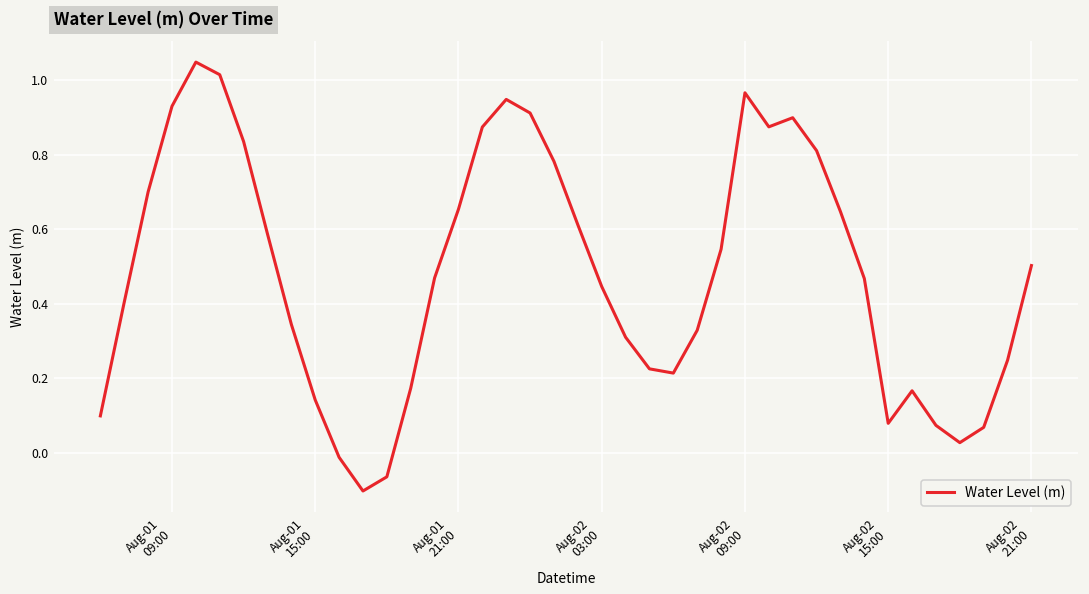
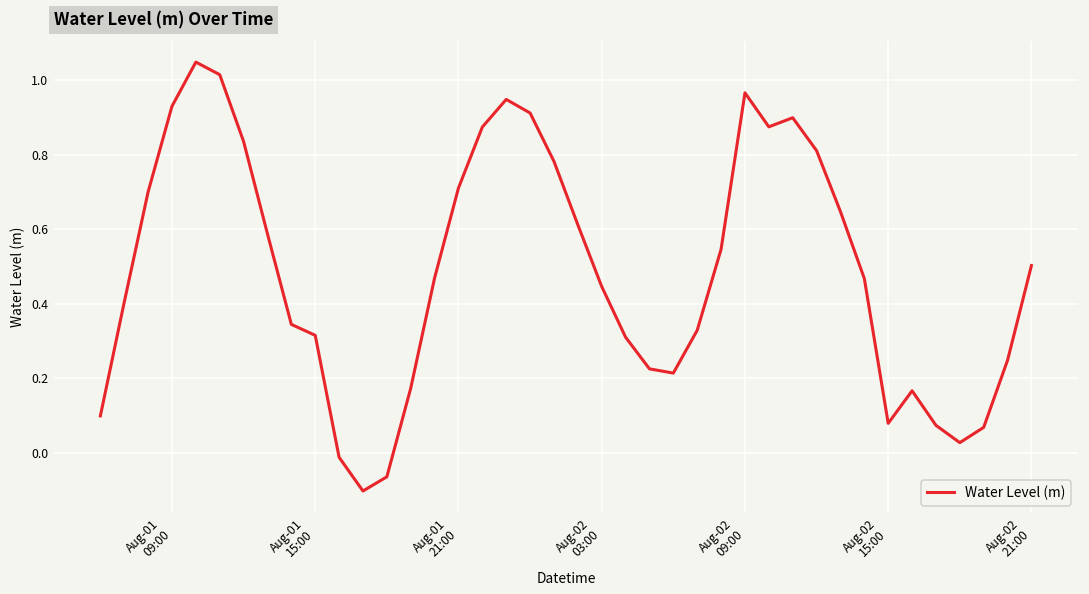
Aug-01 15:00: 0.14 -> 0.31
Aug-01 21:00: 0.65 -> 0.71
